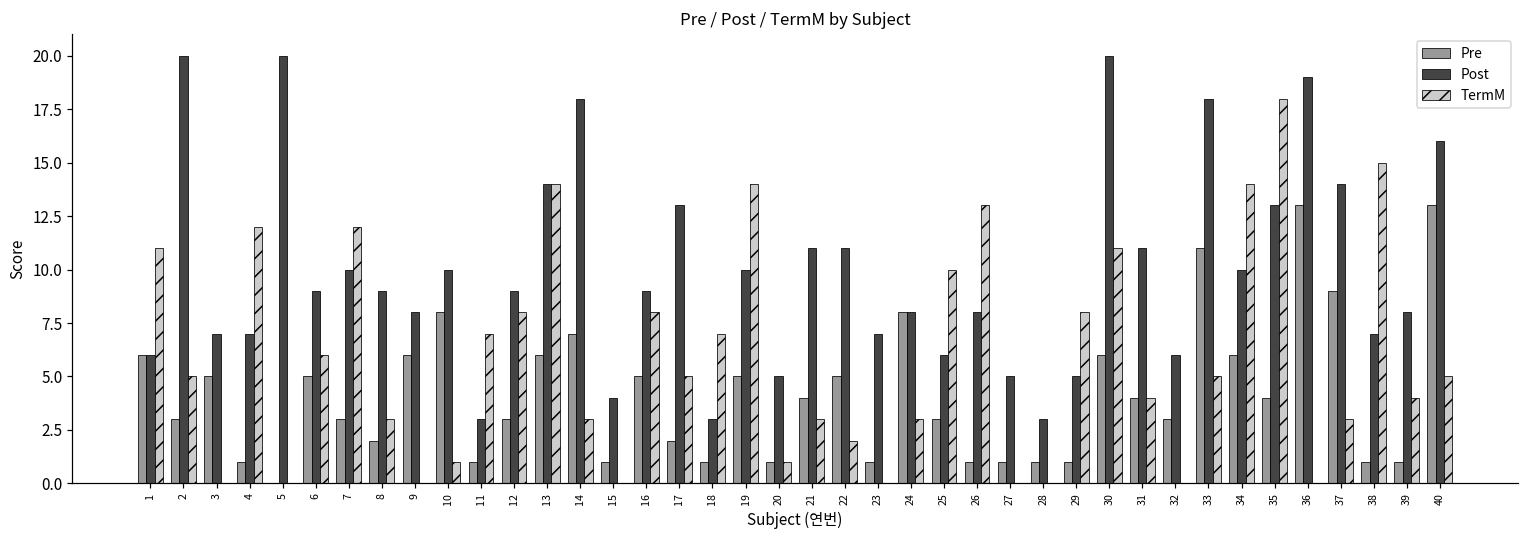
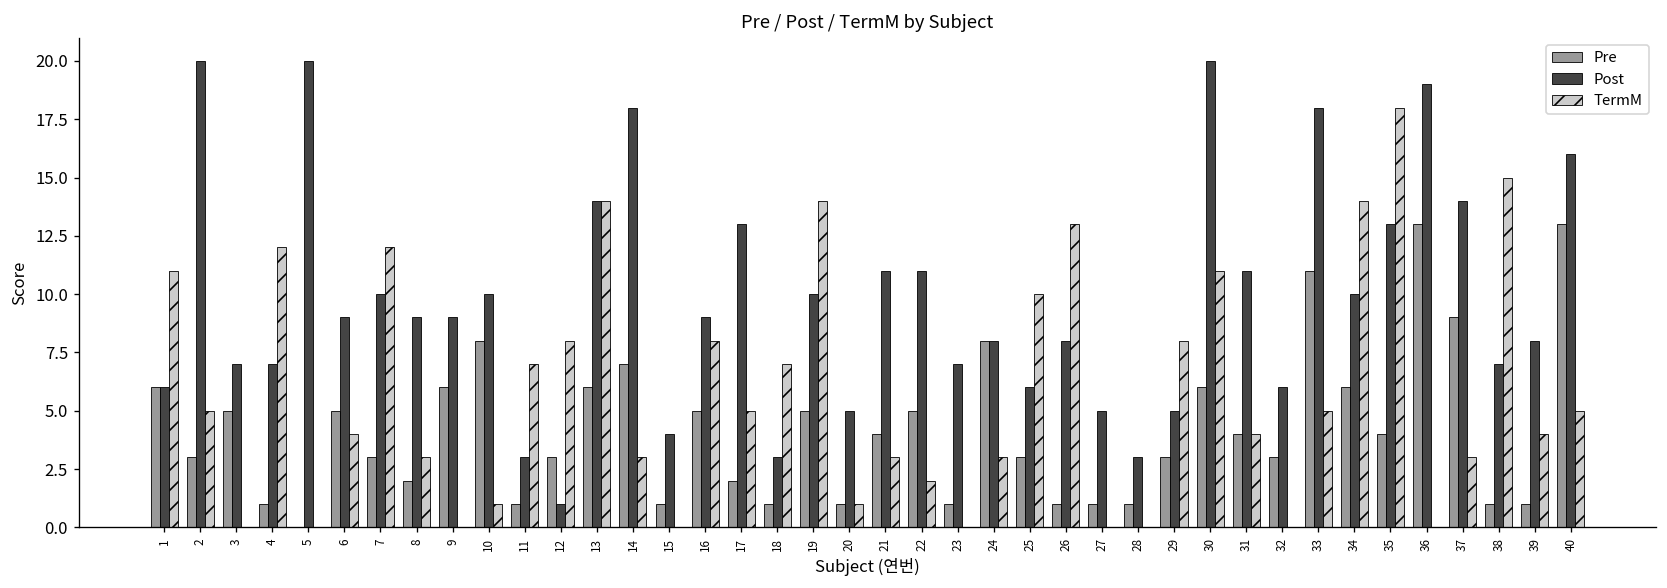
TermM, 6: 6 -> 4
Post, 9: 8 -> 9
Post, 12: 9 -> 1
Pre, 29: 1 -> 3
